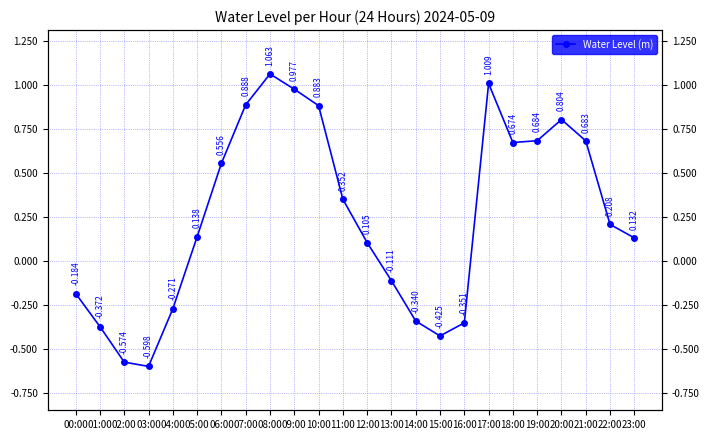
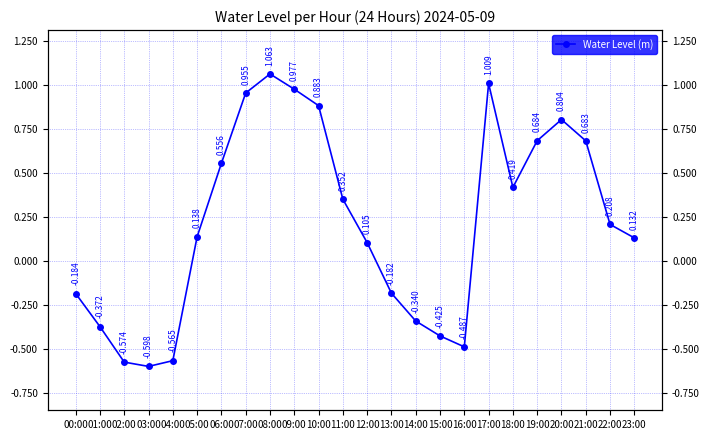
04:00: -0.271 -> -0.565
07:00: 0.888 -> 0.955
13:00: -0.111 -> -0.182
16:00: -0.351 -> -0.487
18:00: 0.674 -> 0.419
